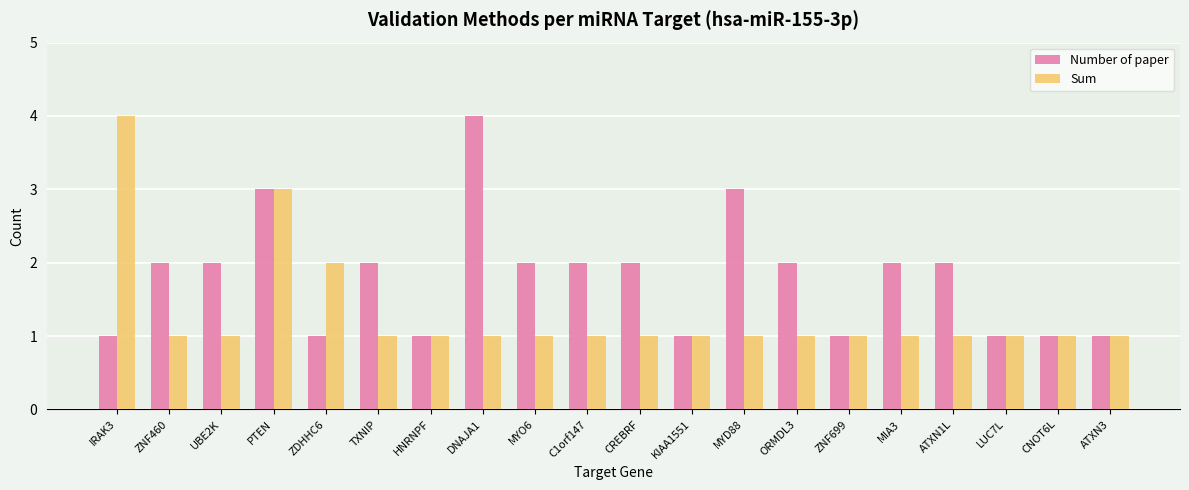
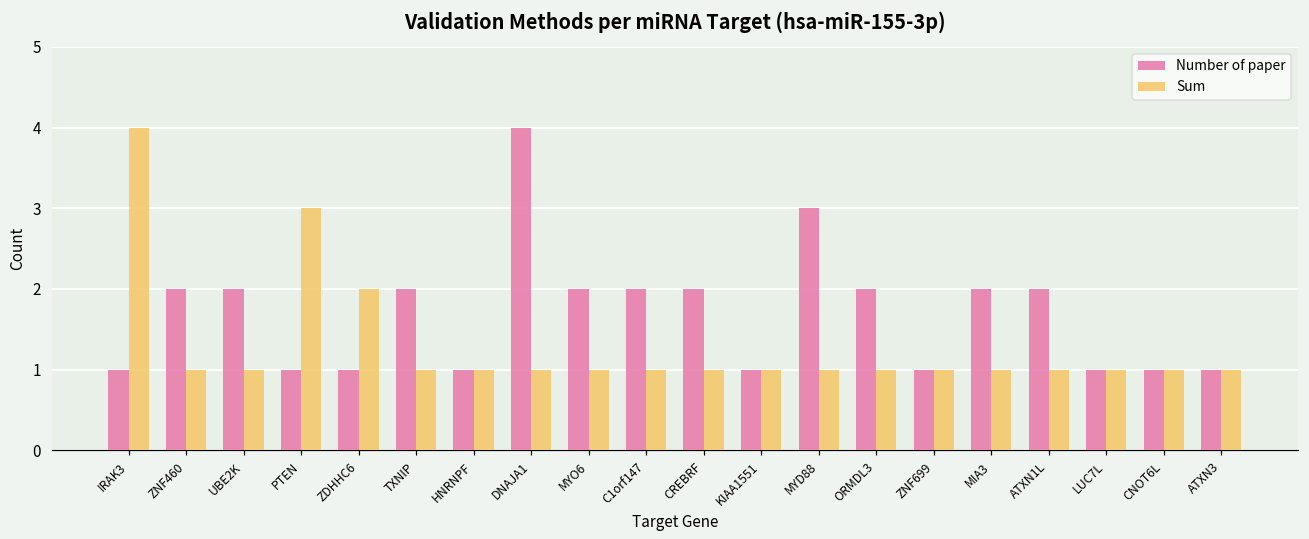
Number of paper, PTEN: 3 -> 1
